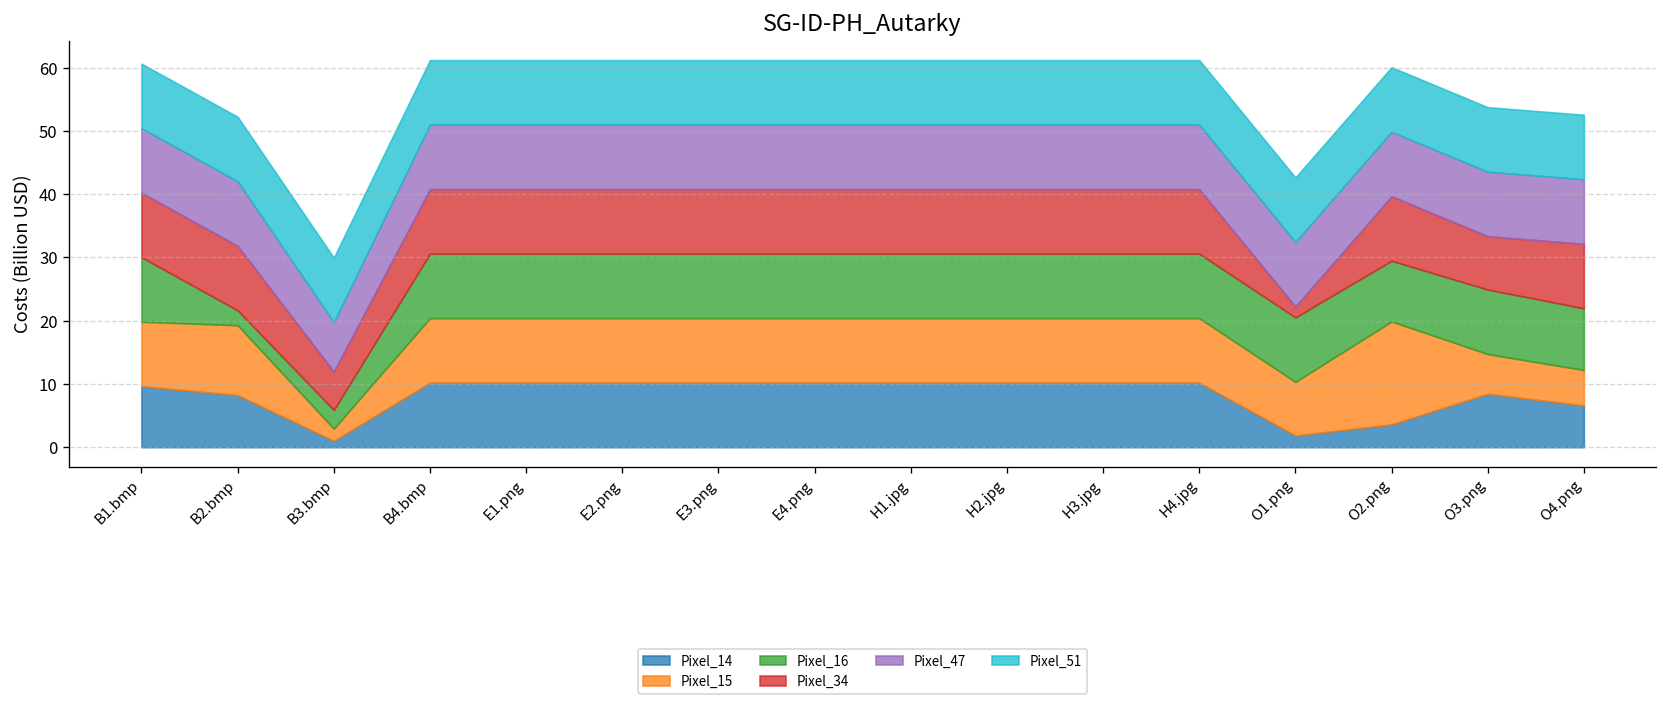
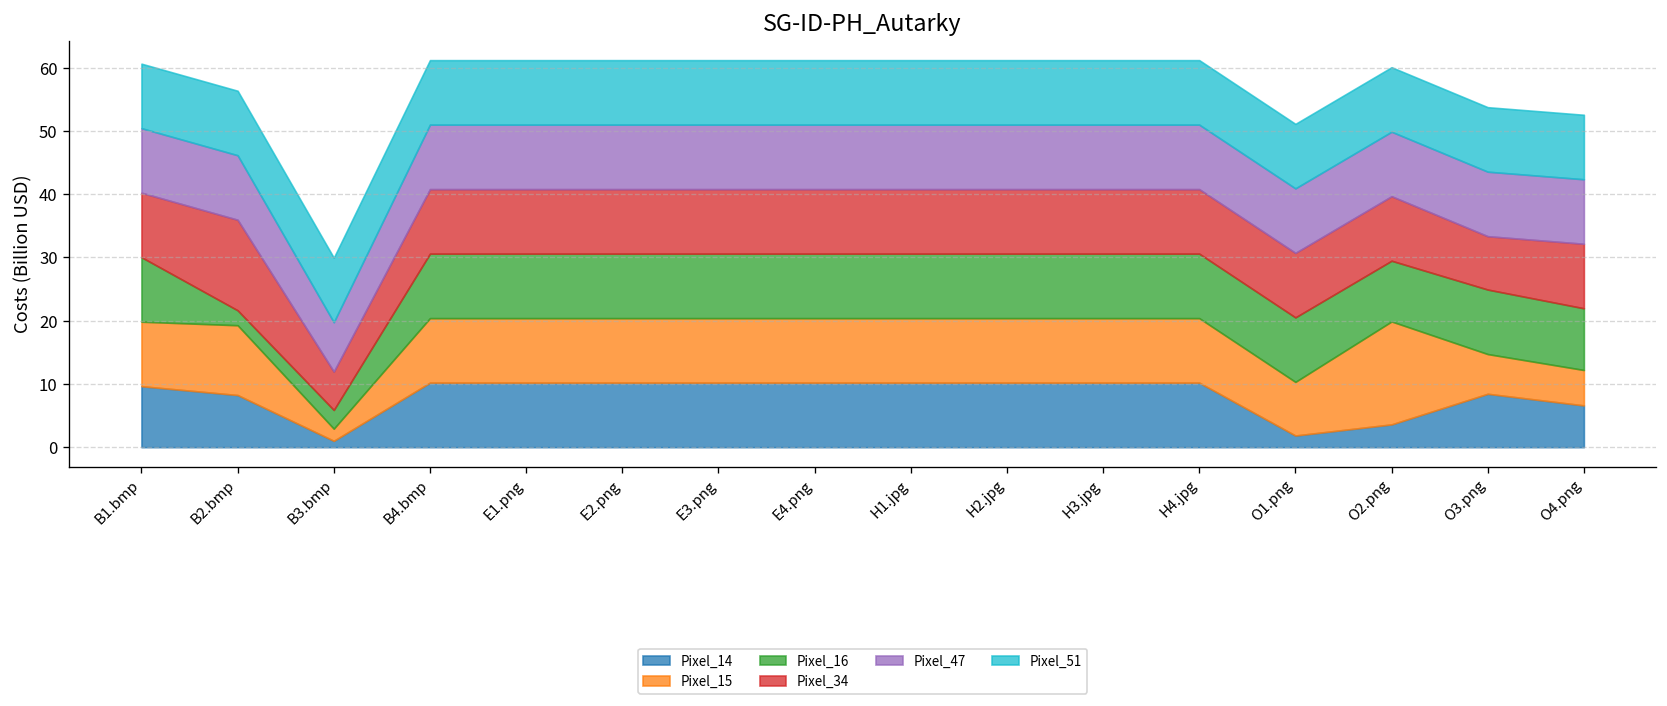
Pixel_34, B2.bmp: 10 -> 14
Pixel_34, O1.png: 2 -> 10
